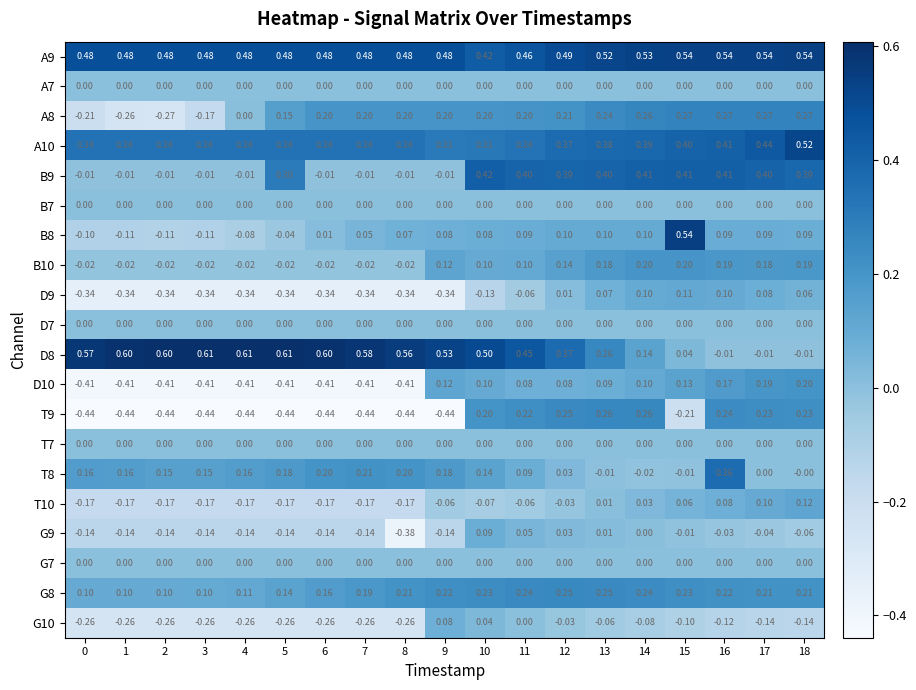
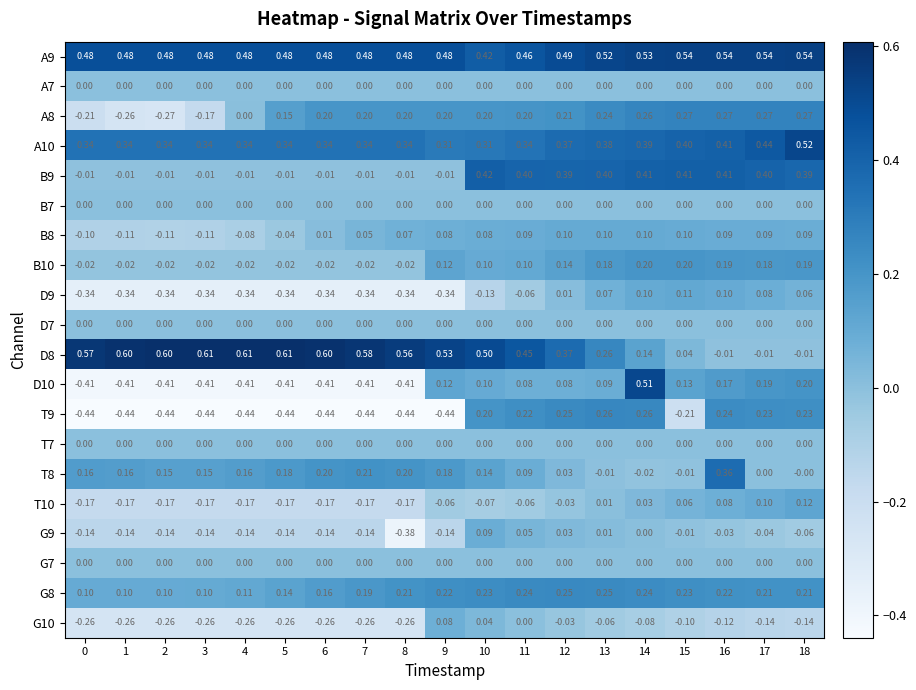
B9, 5: 0.30 -> -0.01
B8, 15: 0.54 -> 0.10
D10, 14: 0.10 -> 0.51
